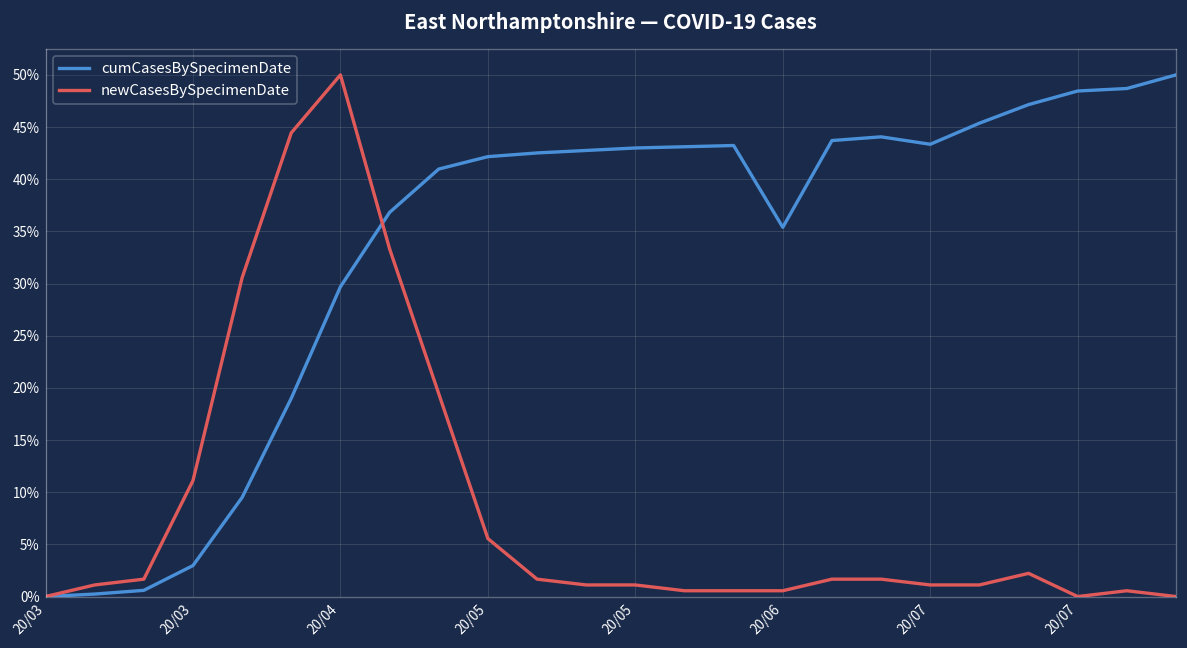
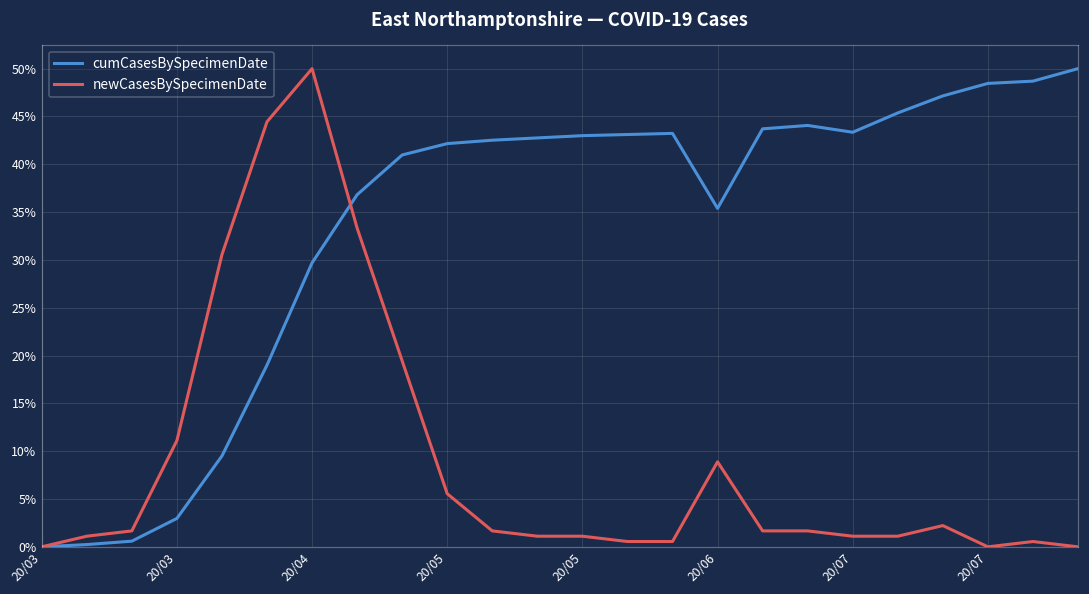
newCasesBySpecimenDate, 20/06: 1% -> 9%
